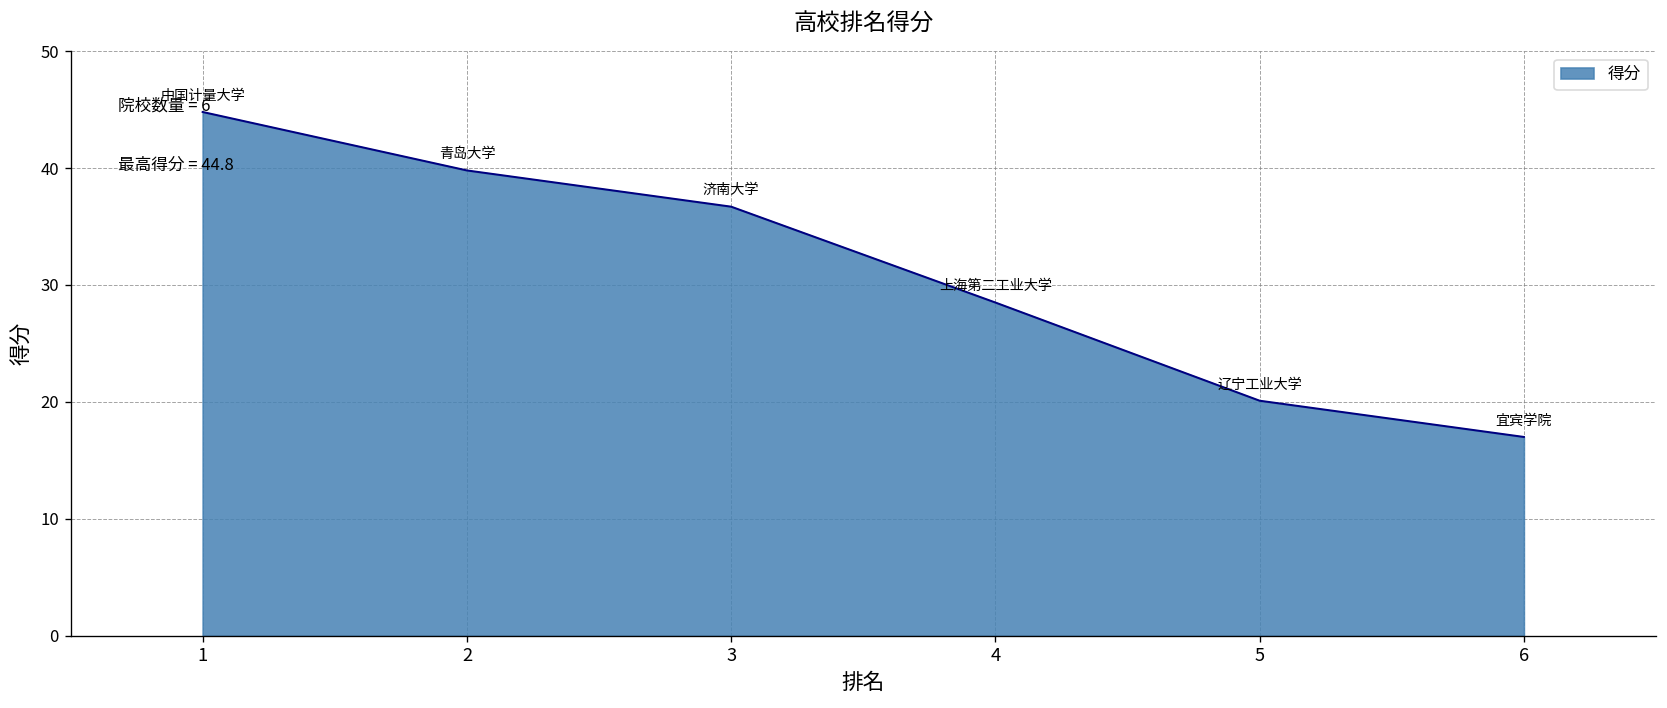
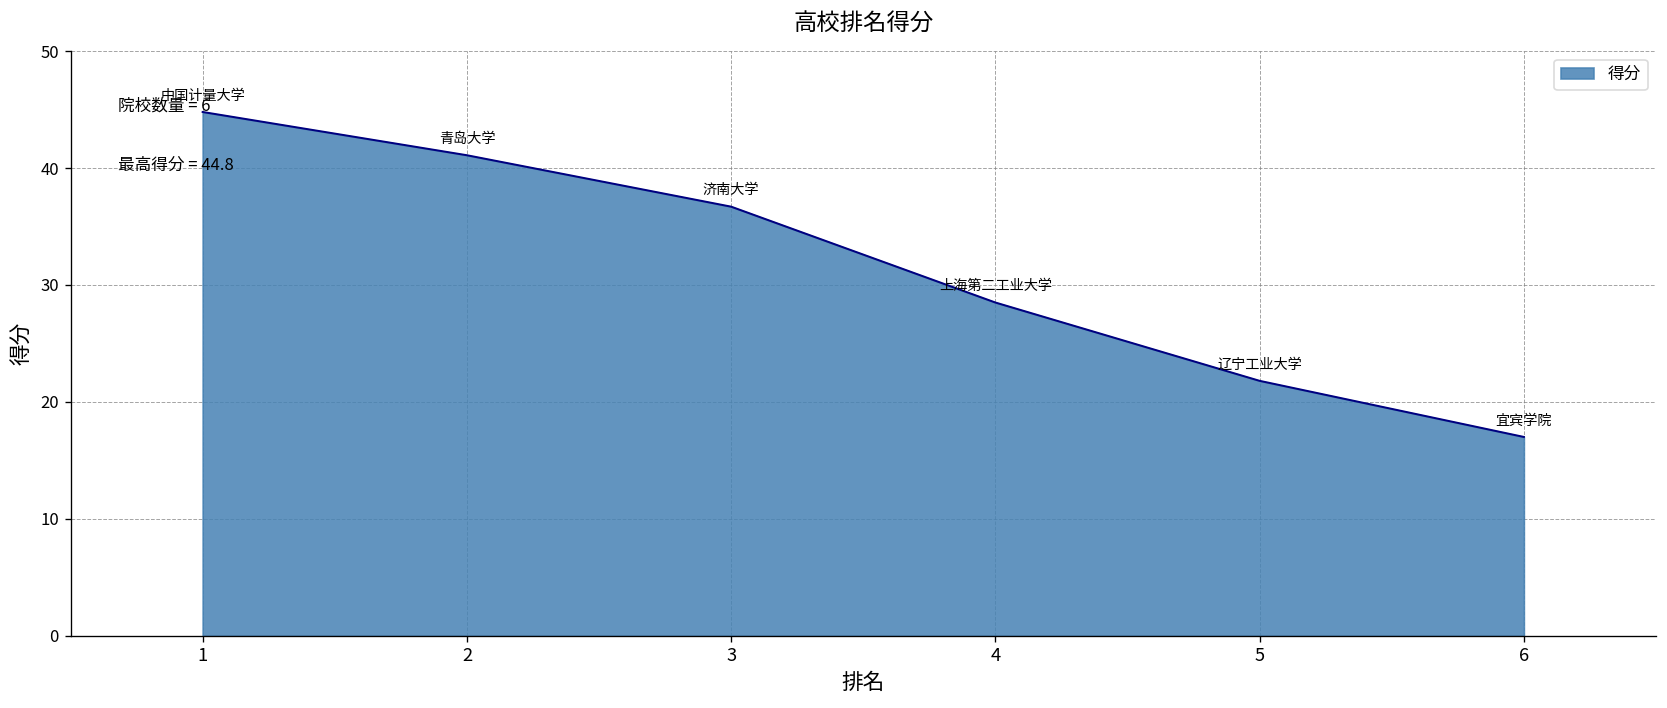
2: 40 -> 41
5: 20 -> 22
